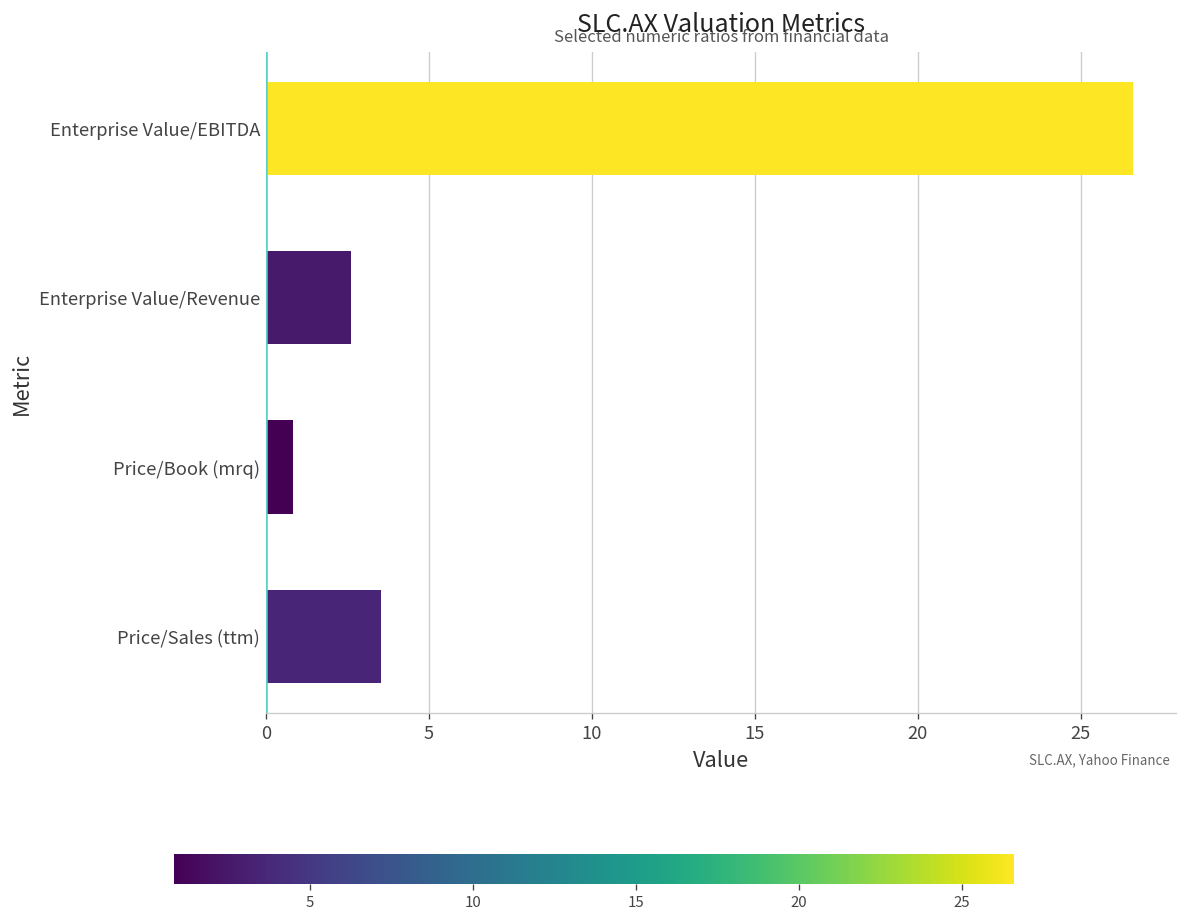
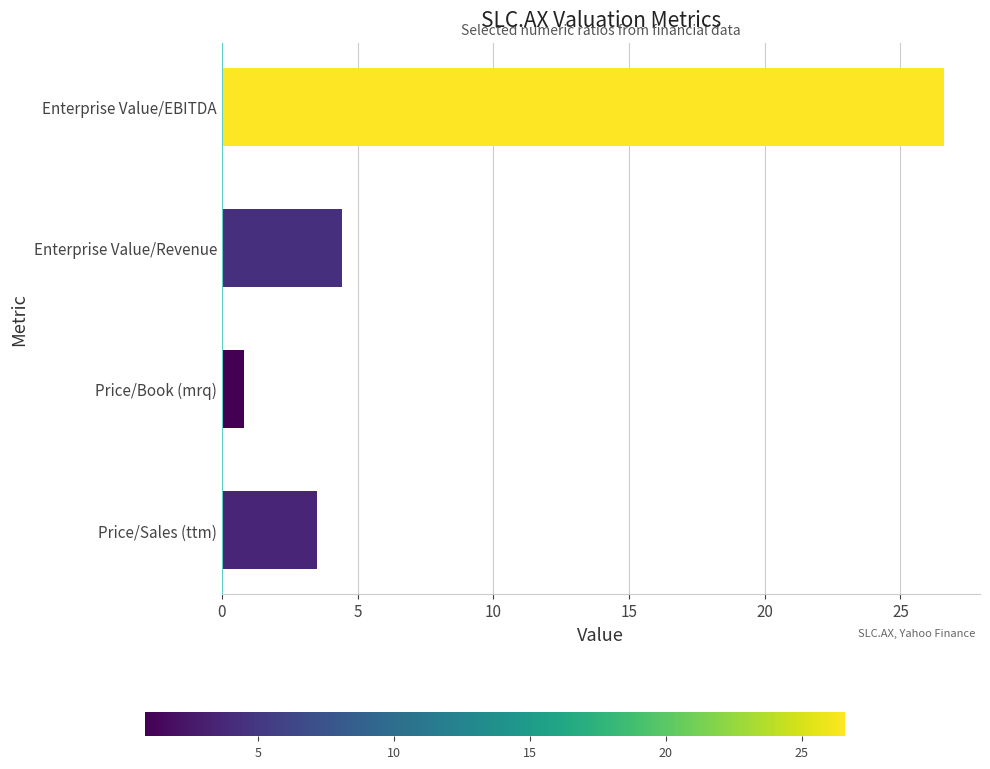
Enterprise Value/Revenue: 2.6 -> 4.4
